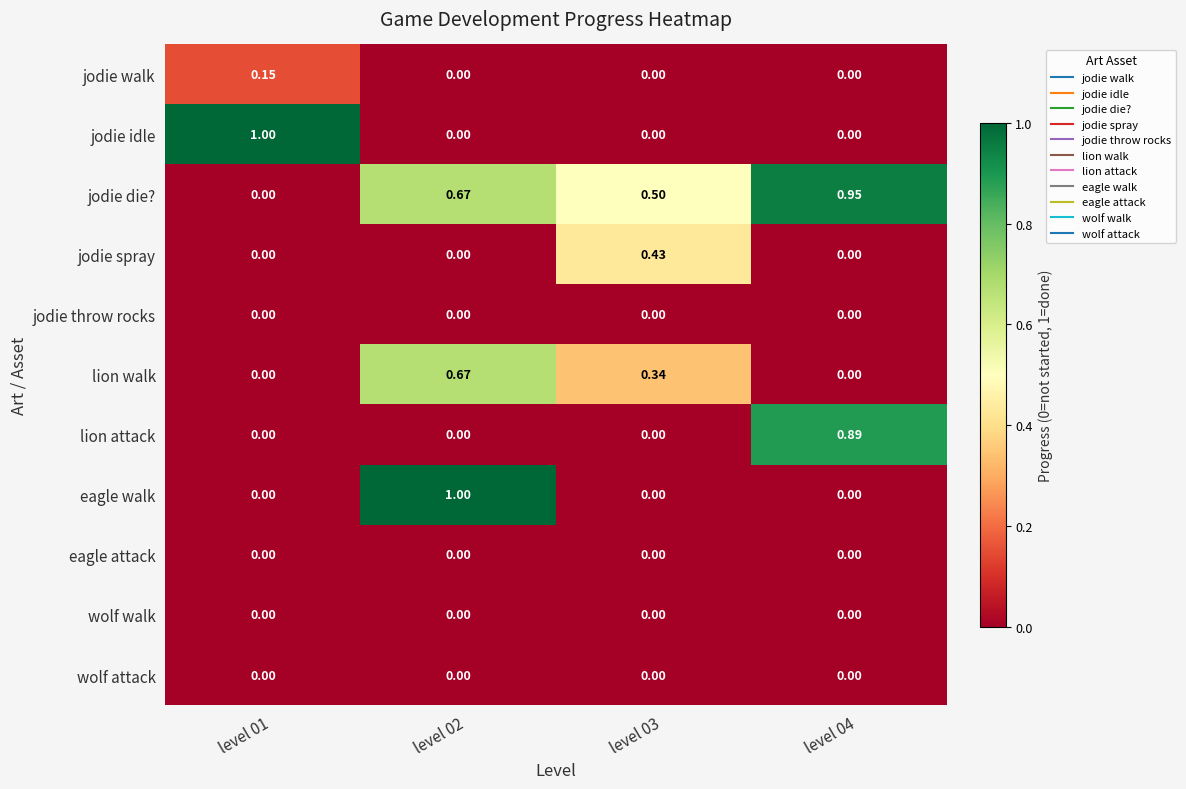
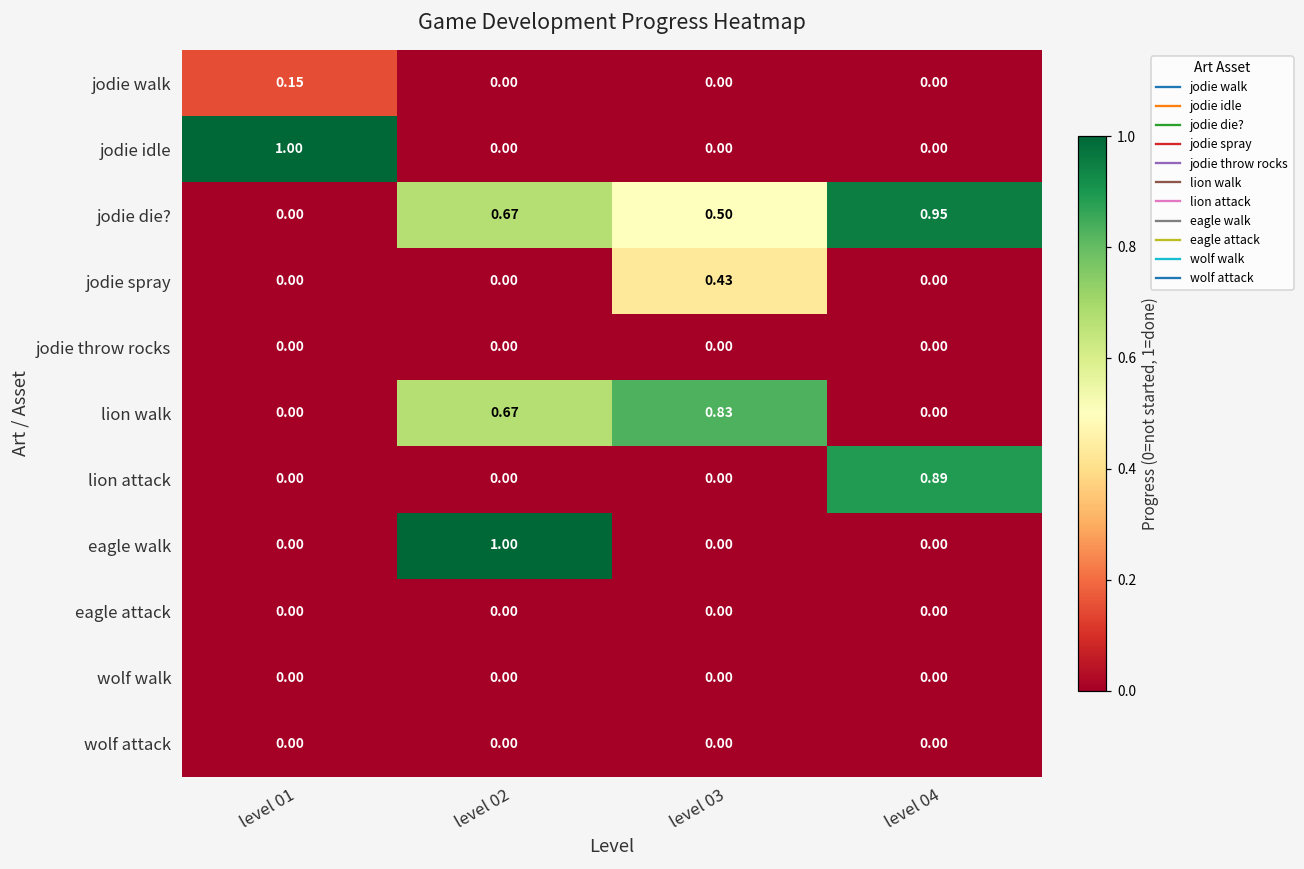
lion walk, level 03: 0.34 -> 0.83
